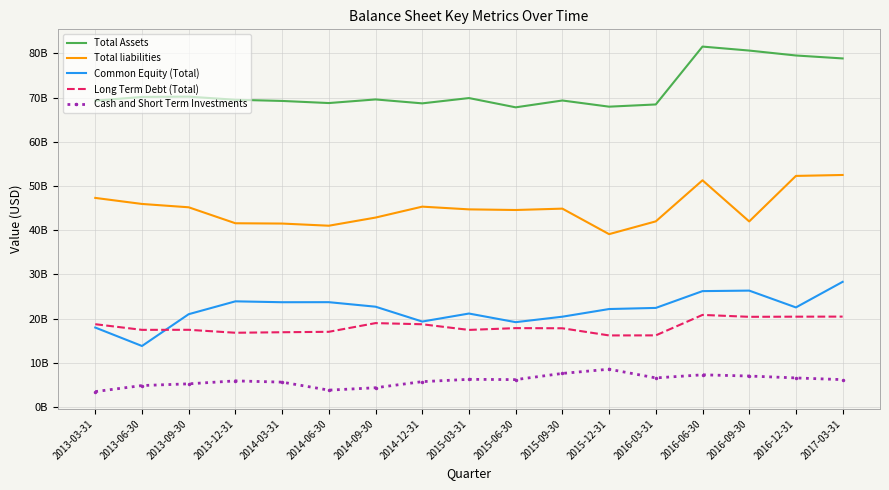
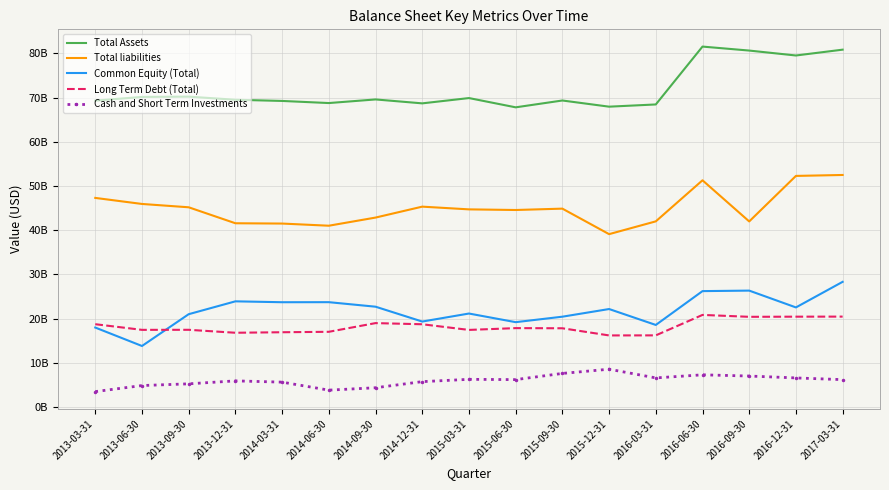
Common Equity (Total), 2016-03-31: 22000000000 -> 19000000000
Total Assets, 2017-03-31: 79000000000 -> 81000000000
